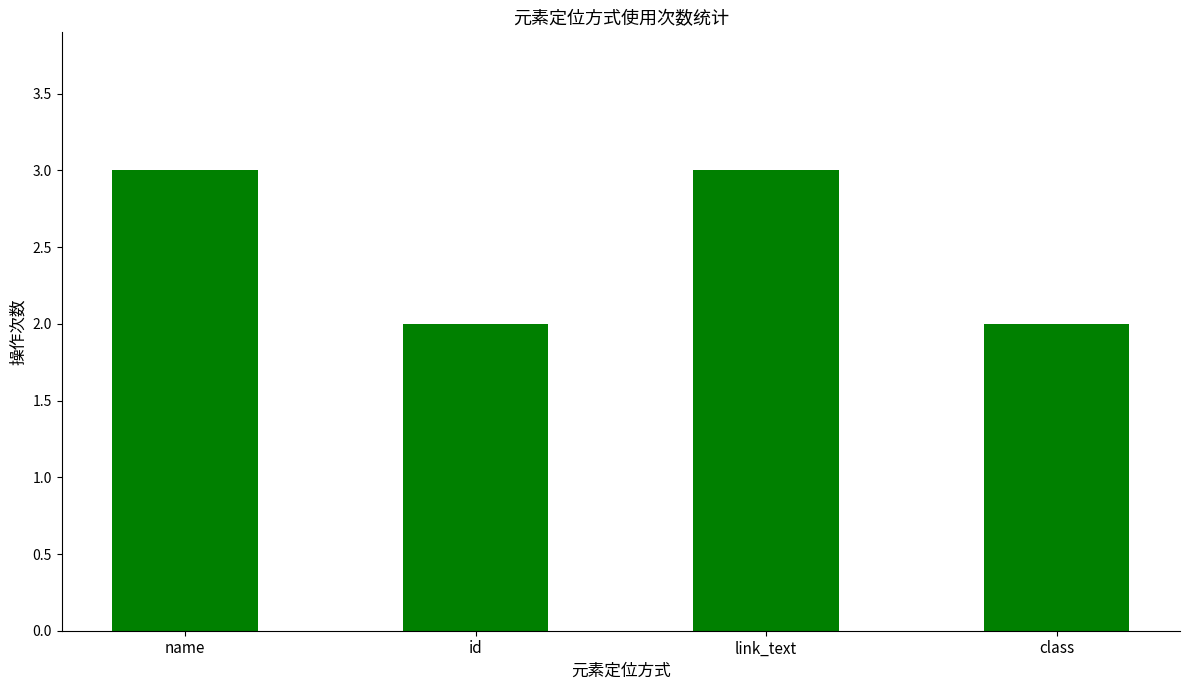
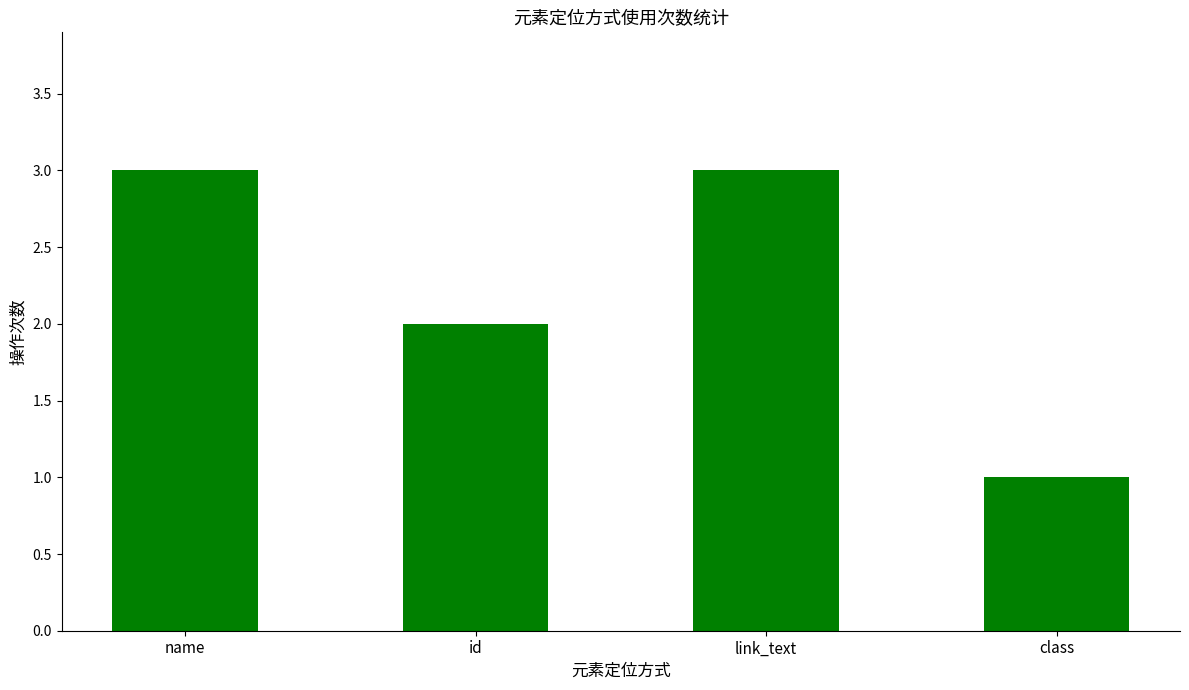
class: 2 -> 1
